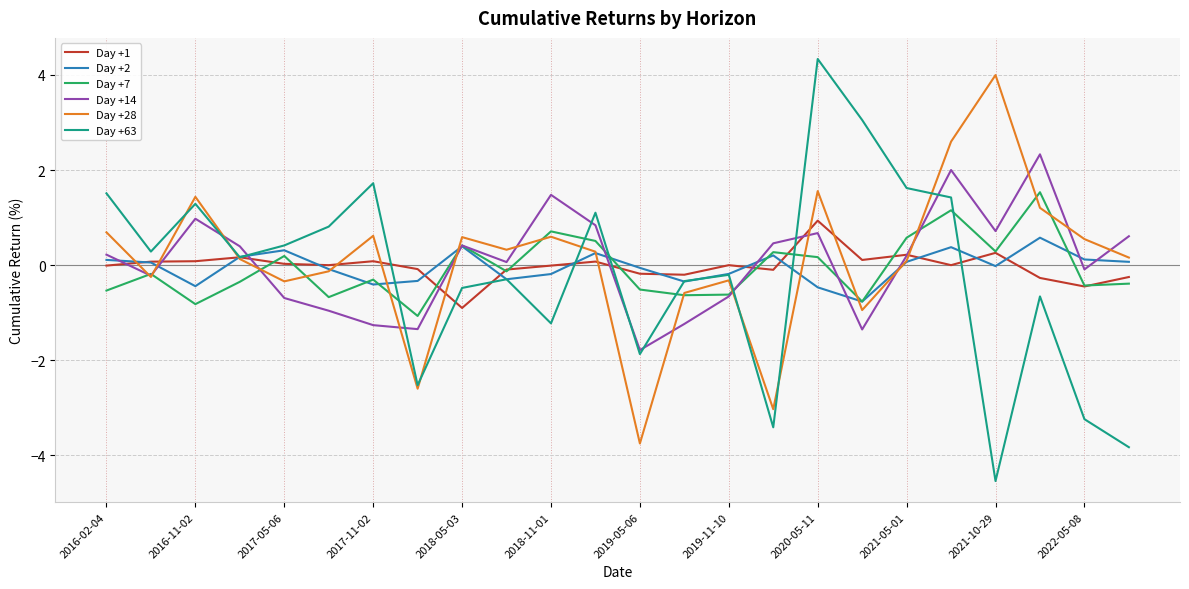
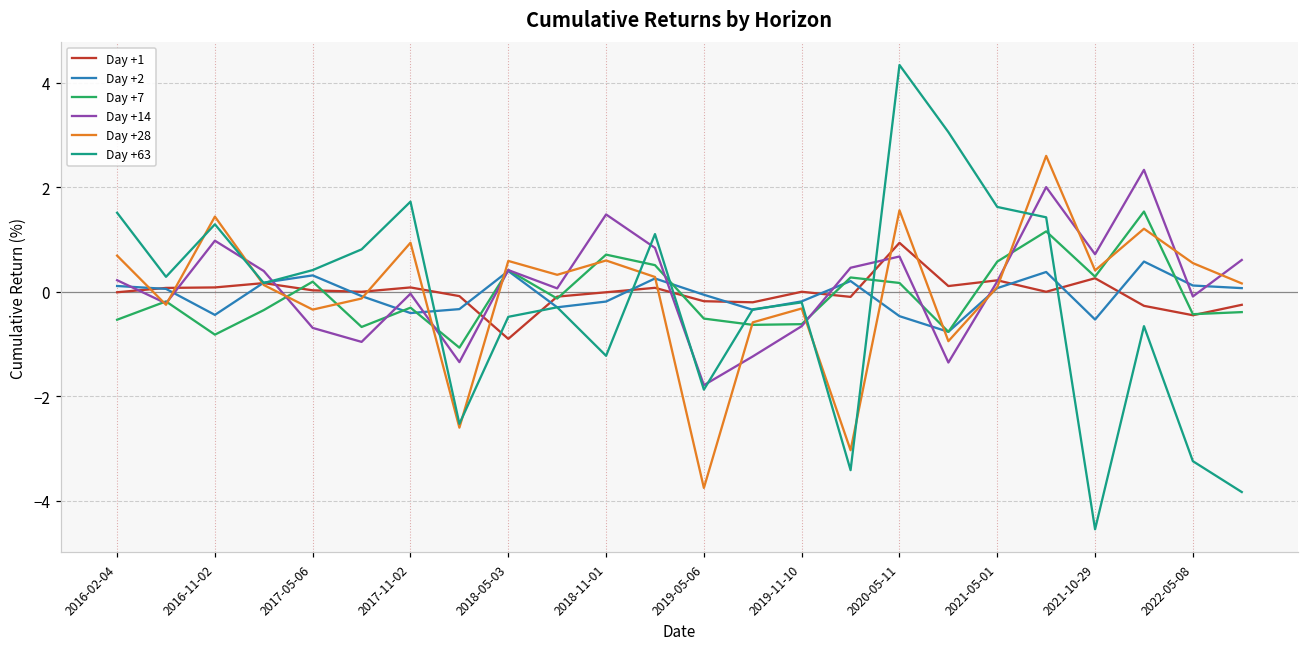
Day +14, 2017-11-02: -1.3 -> 0.0
Day +28, 2017-11-02: 0.6 -> 0.9
Day +2, 2021-10-29: 0.0 -> -0.5
Day +28, 2021-10-29: 4.0 -> 0.4
